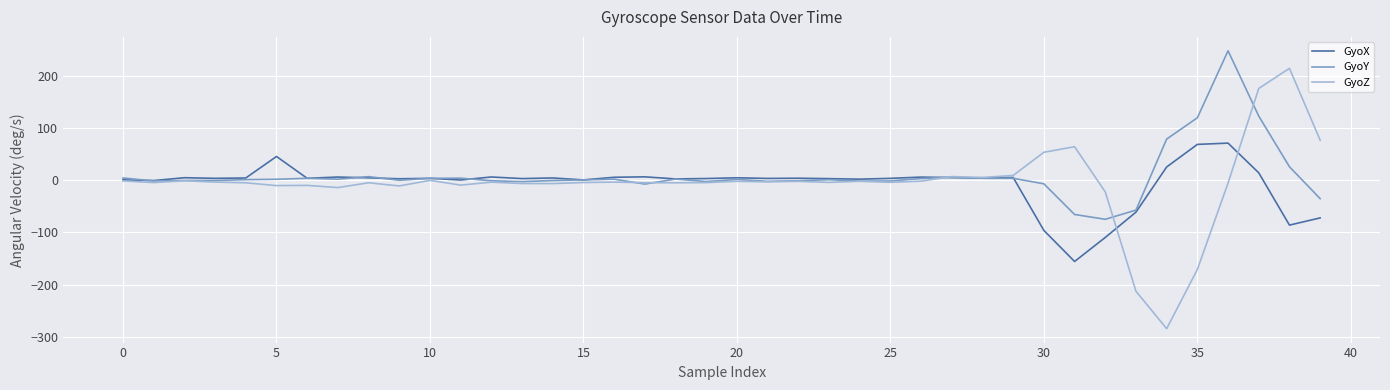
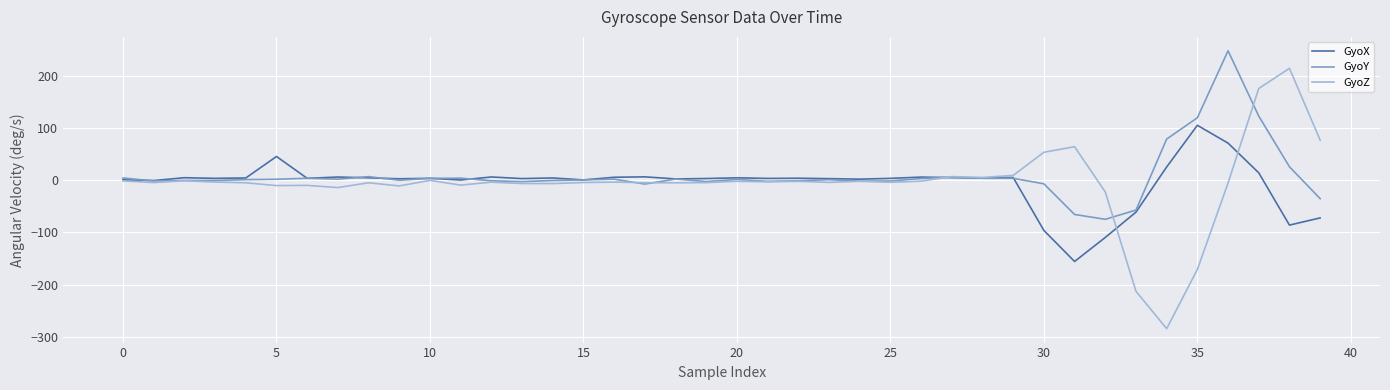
GyoX, 35: 70 -> 100
